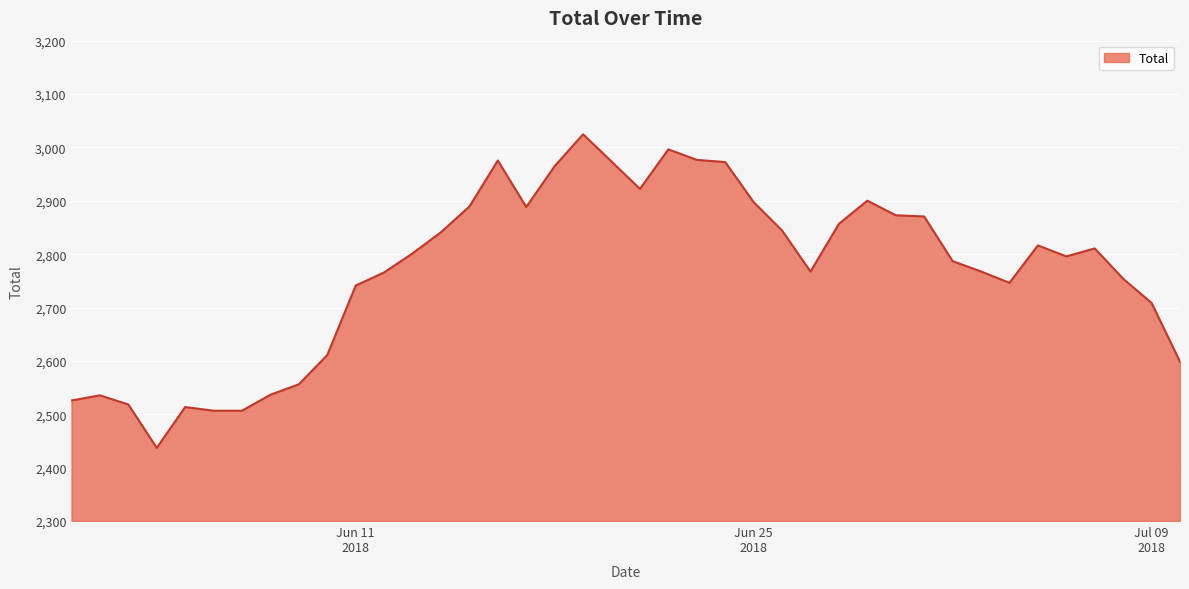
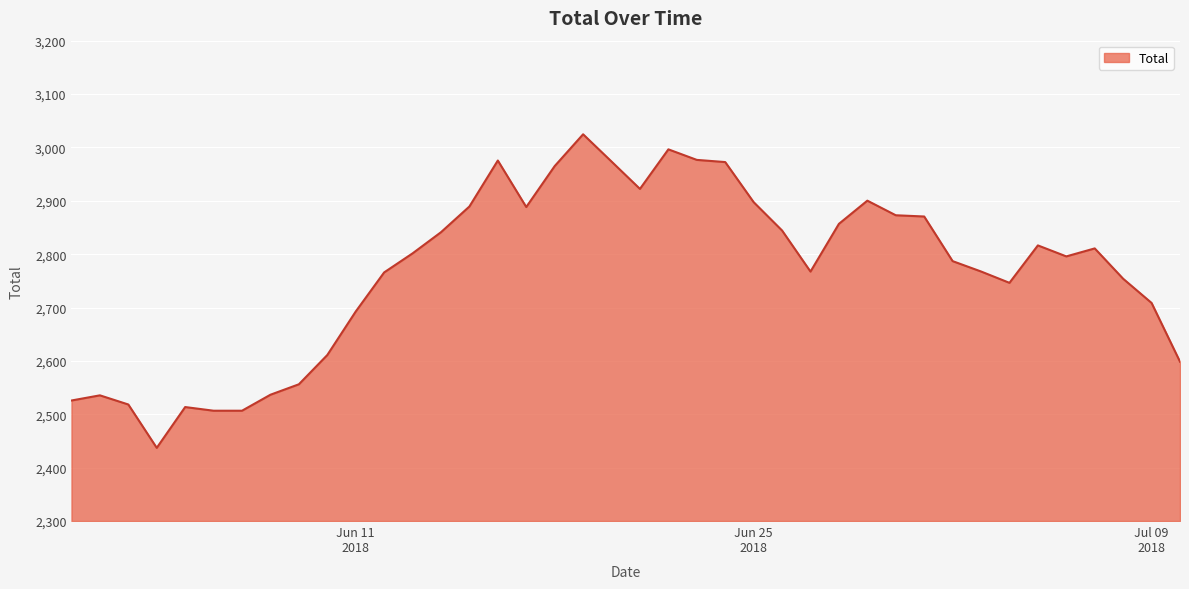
Jun 11 2018: 2,740 -> 2,690
